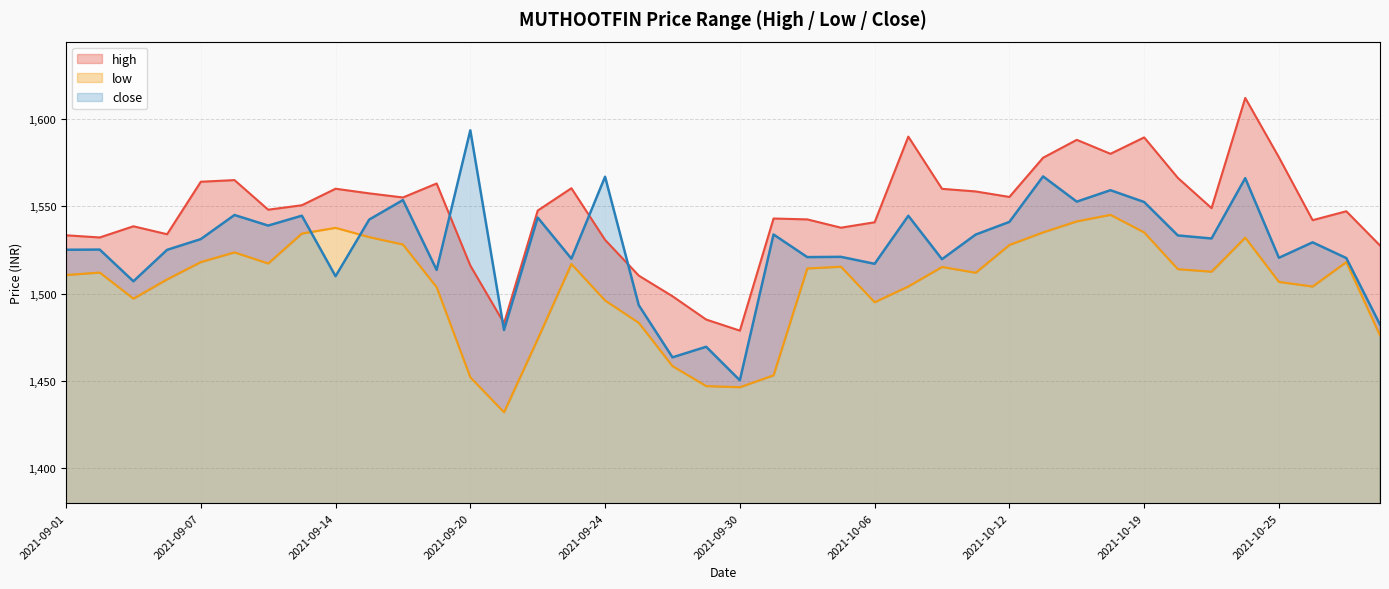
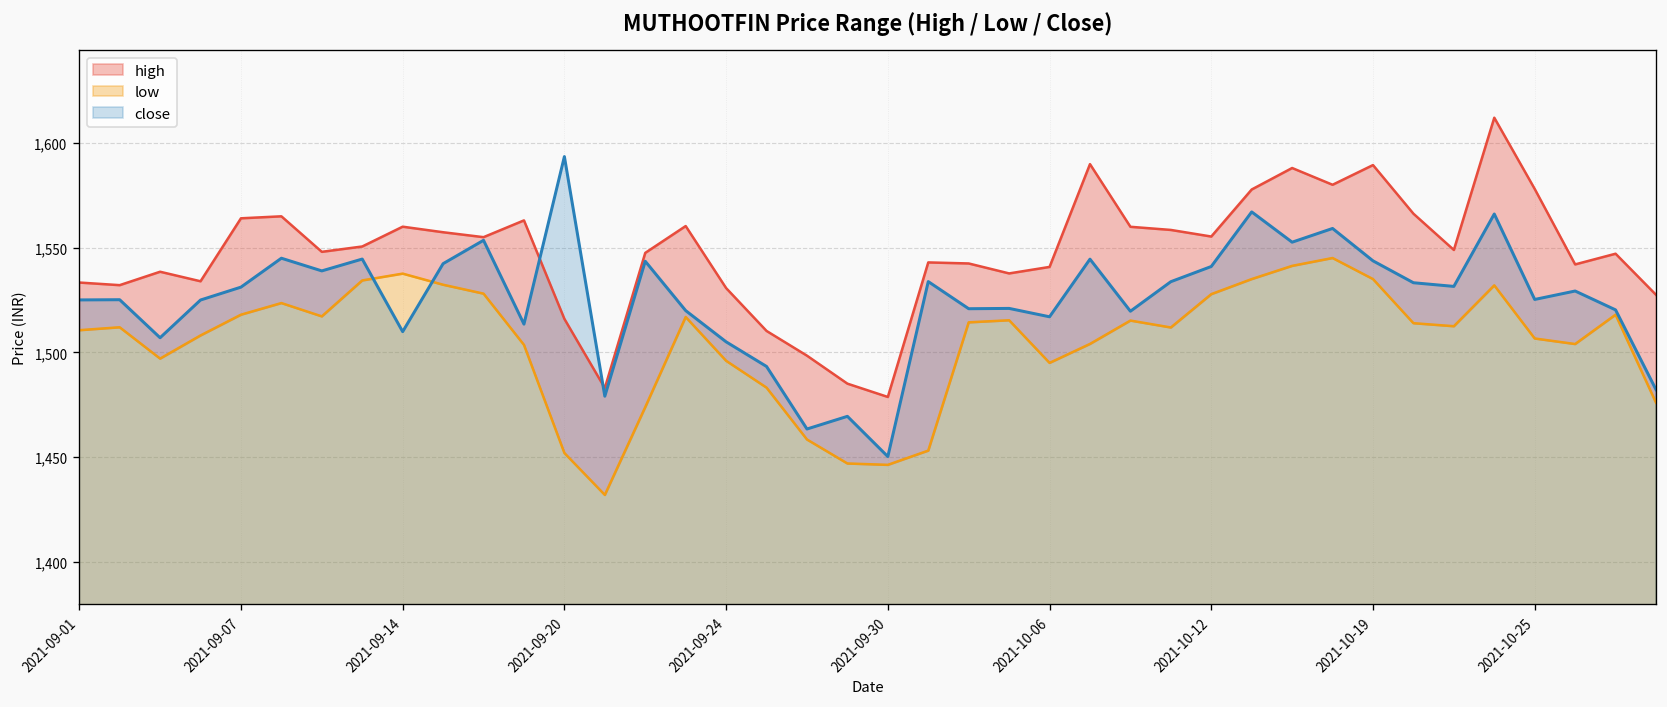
close, 2021-09-24: 1,567 -> 1,505
close, 2021-10-19: 1,552 -> 1,544
close, 2021-10-25: 1,520 -> 1,525
